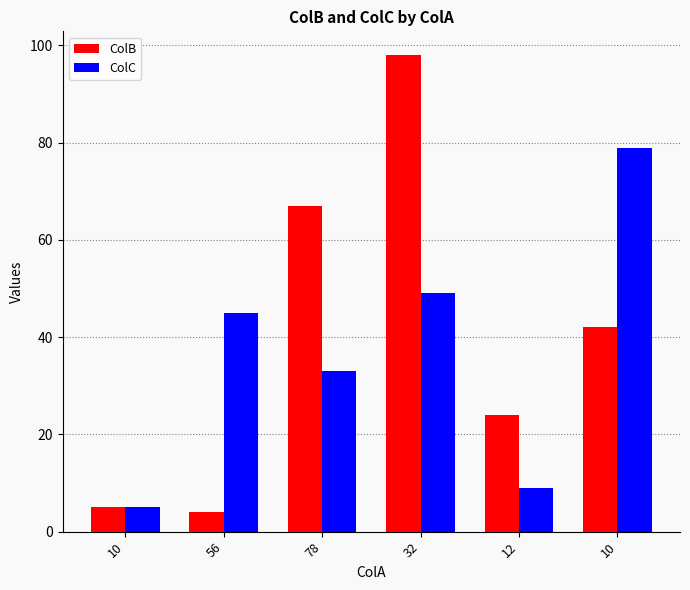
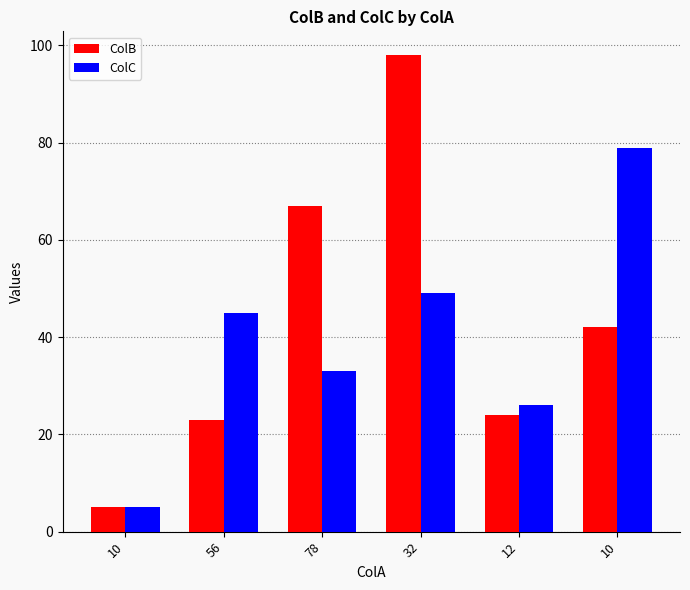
ColB, 56: 4 -> 23
ColC, 12: 9 -> 26
